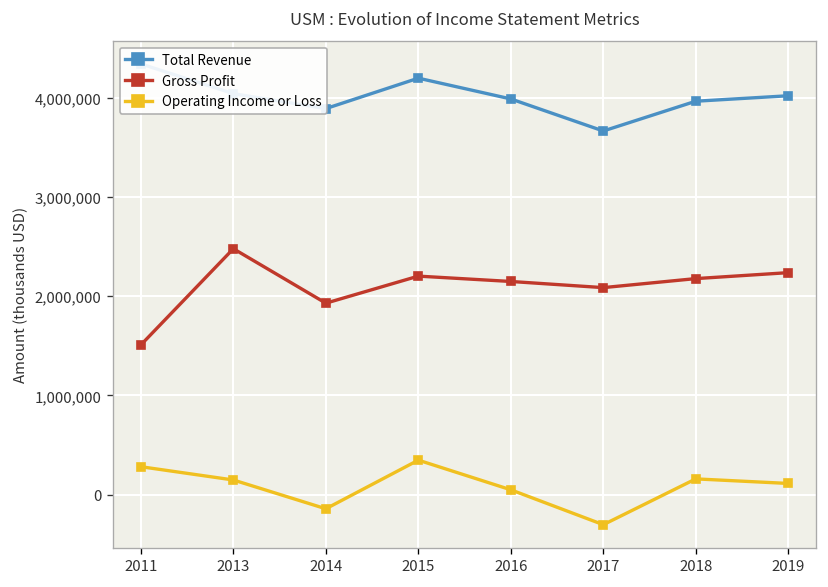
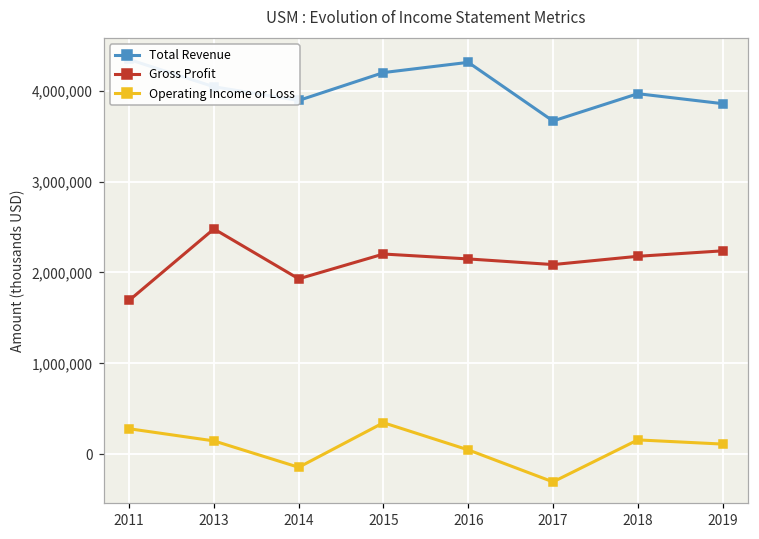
Gross Profit, 2011: 1,500,000 -> 1,700,000
Total Revenue, 2016: 4,000,000 -> 4,300,000
Total Revenue, 2019: 4,000,000 -> 3,900,000
